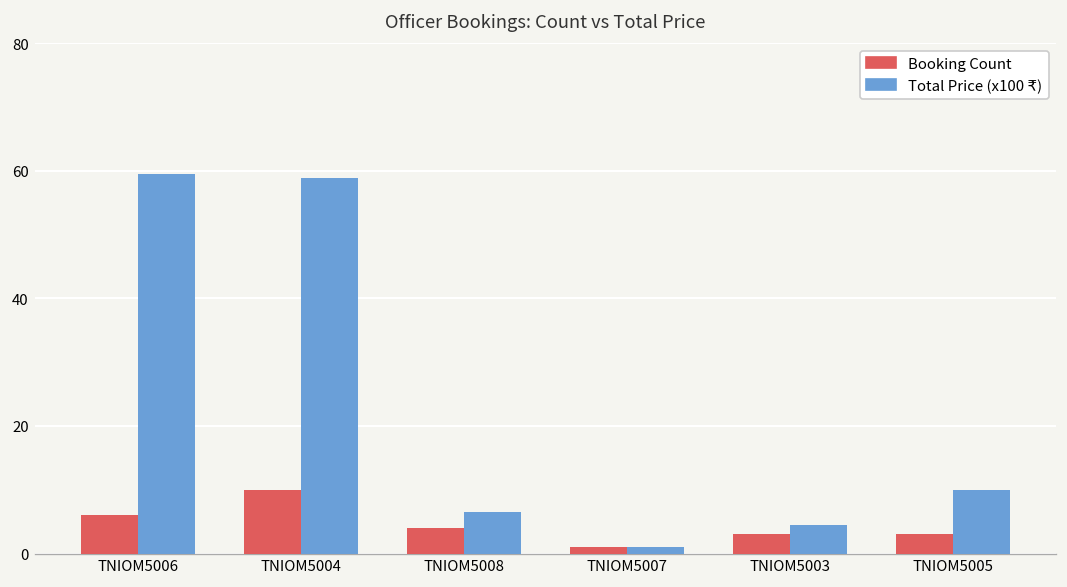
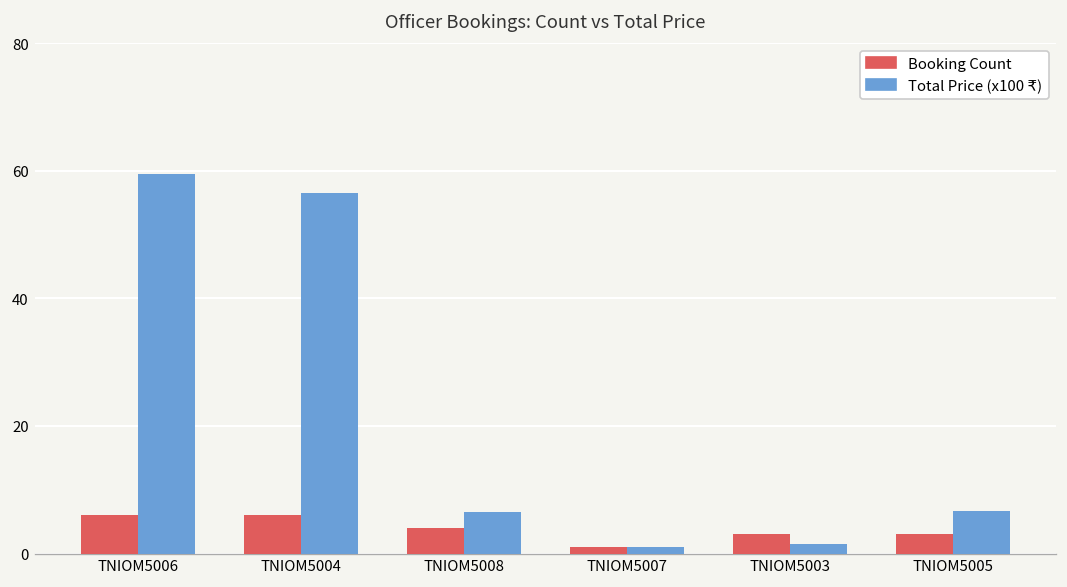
Booking Count, TNIOM5004: 10 -> 6
Total Price (x100 ₹), TNIOM5004: 59 -> 57
Total Price (x100 ₹), TNIOM5003: 5 -> 2
Total Price (x100 ₹), TNIOM5005: 10 -> 7
